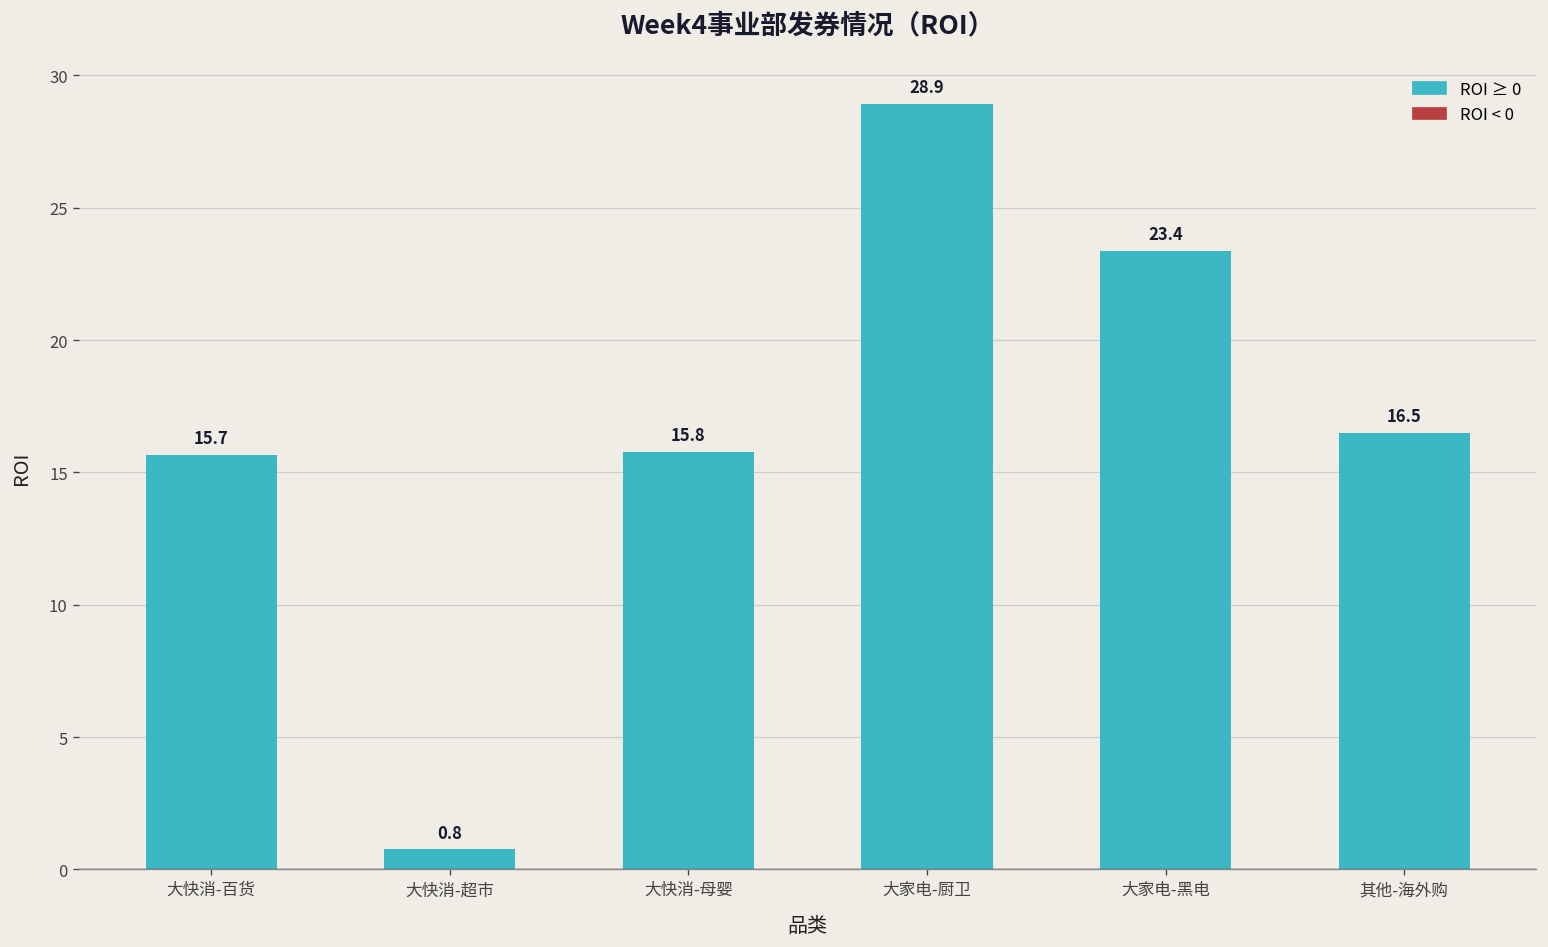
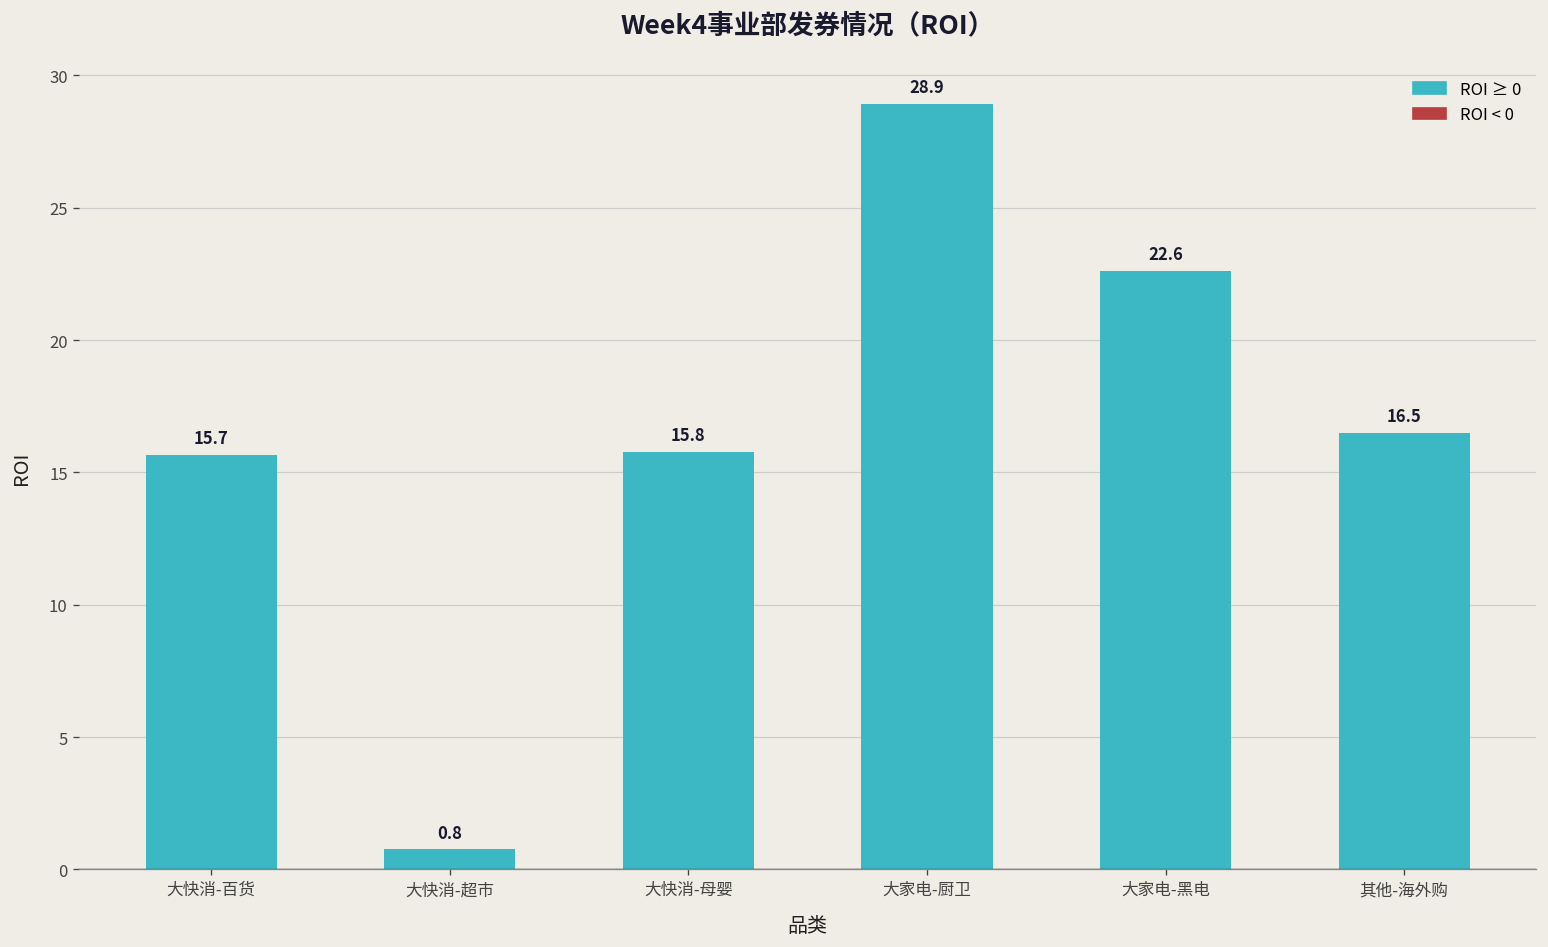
大家电-黑电: 23.4 -> 22.6
